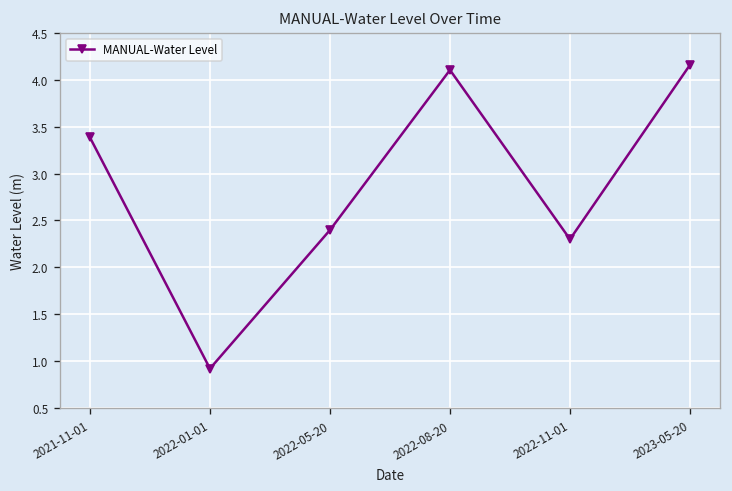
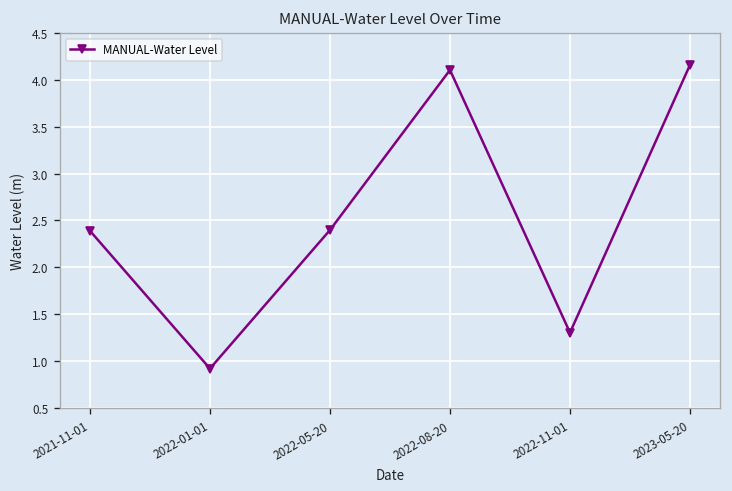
2021-11-01: 3.4 -> 2.4
2022-11-01: 2.3 -> 1.3
